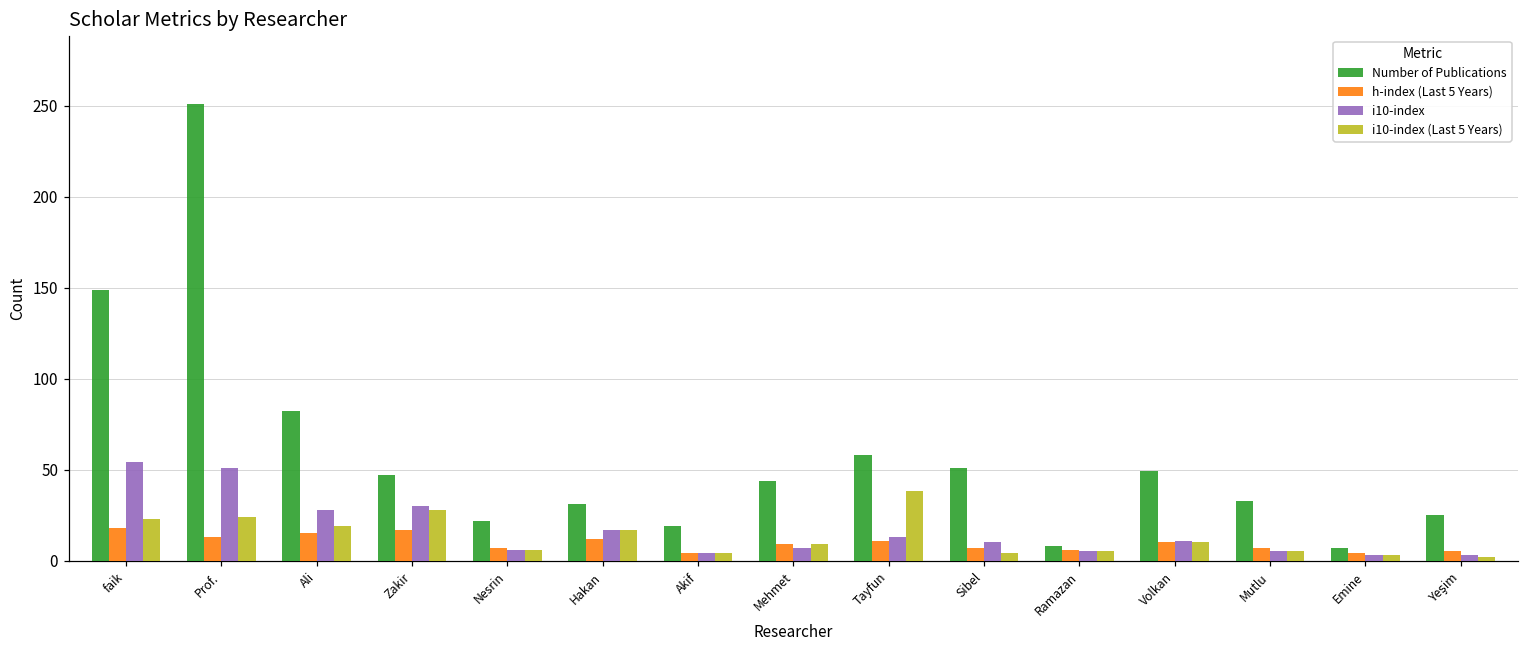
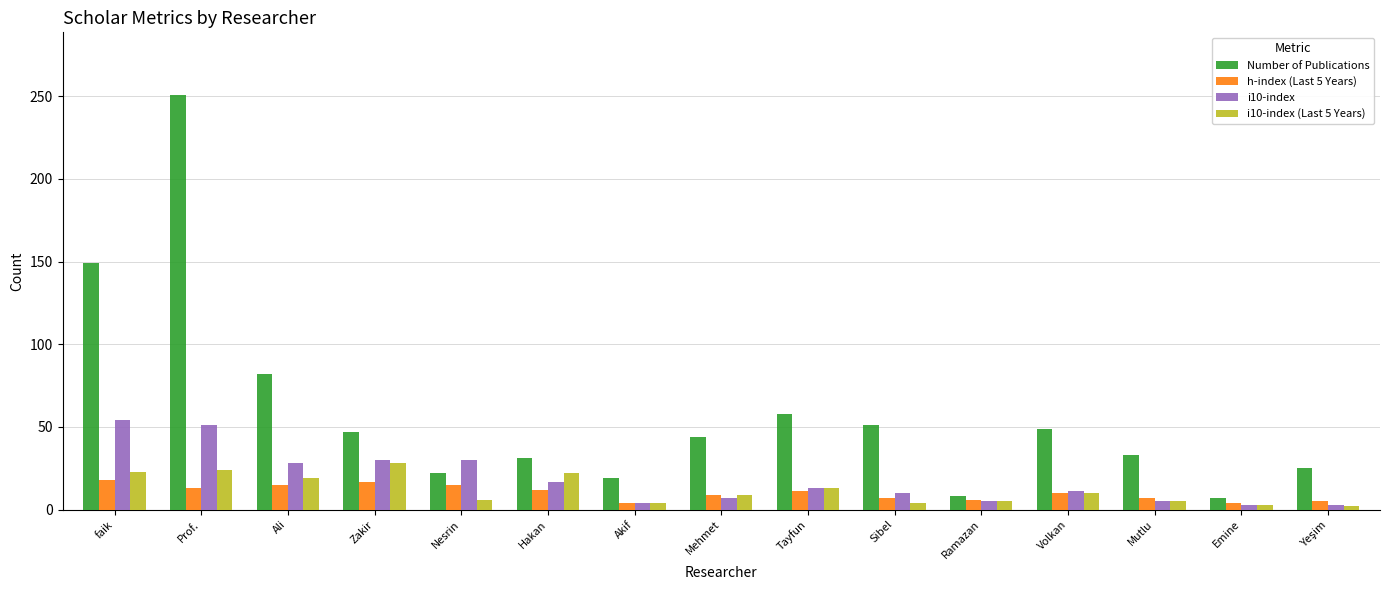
h-index (Last 5 Years), Nesrin: 7 -> 15
i10-index, Nesrin: 6 -> 30
i10-index (Last 5 Years), Hakan: 17 -> 22
i10-index (Last 5 Years), Tayfun: 38 -> 13
